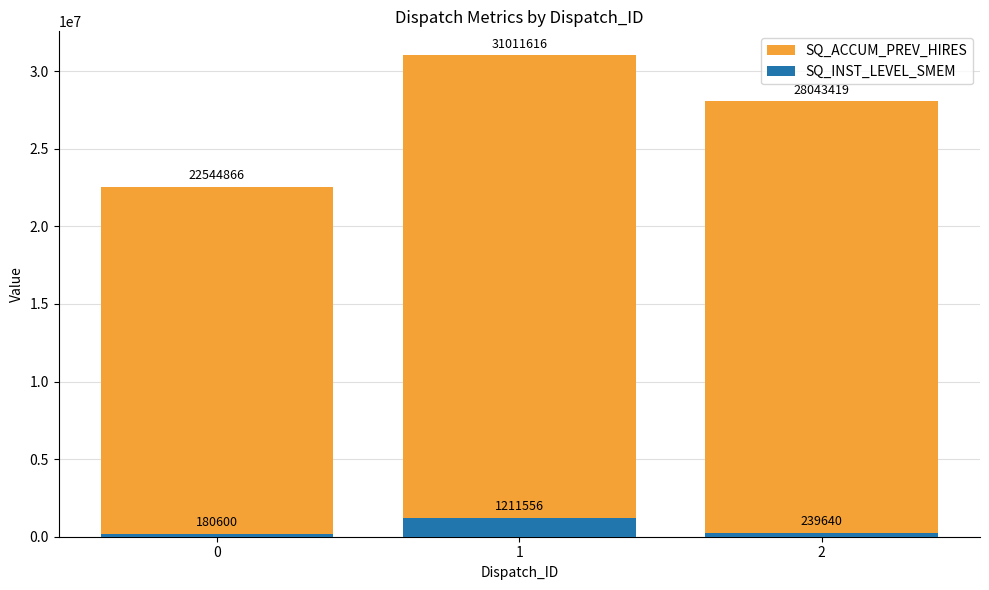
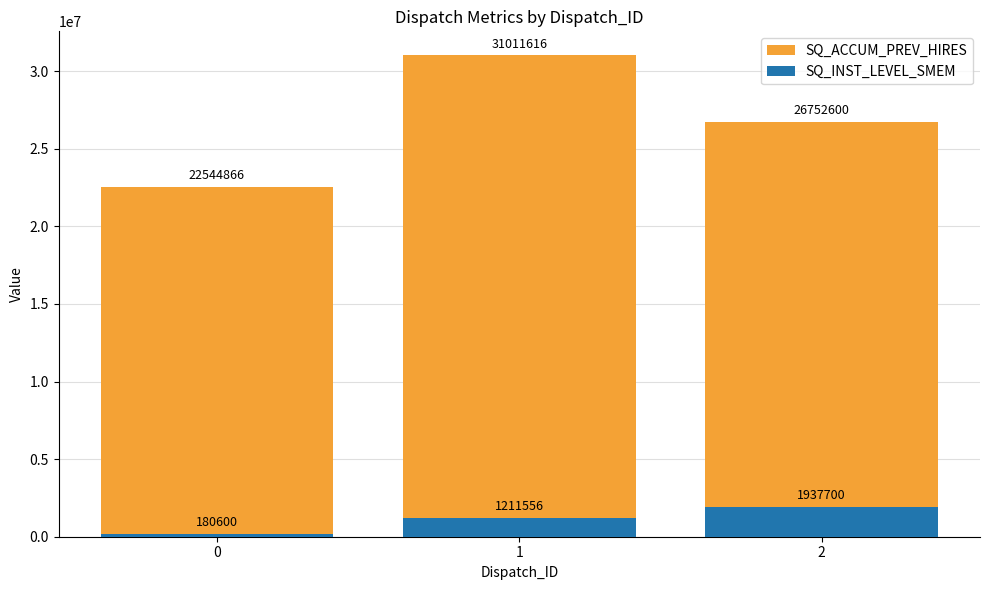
SQ_ACCUM_PREV_HIRES, 2: 28043419 -> 26752600
SQ_INST_LEVEL_SMEM, 2: 239640 -> 1937700
